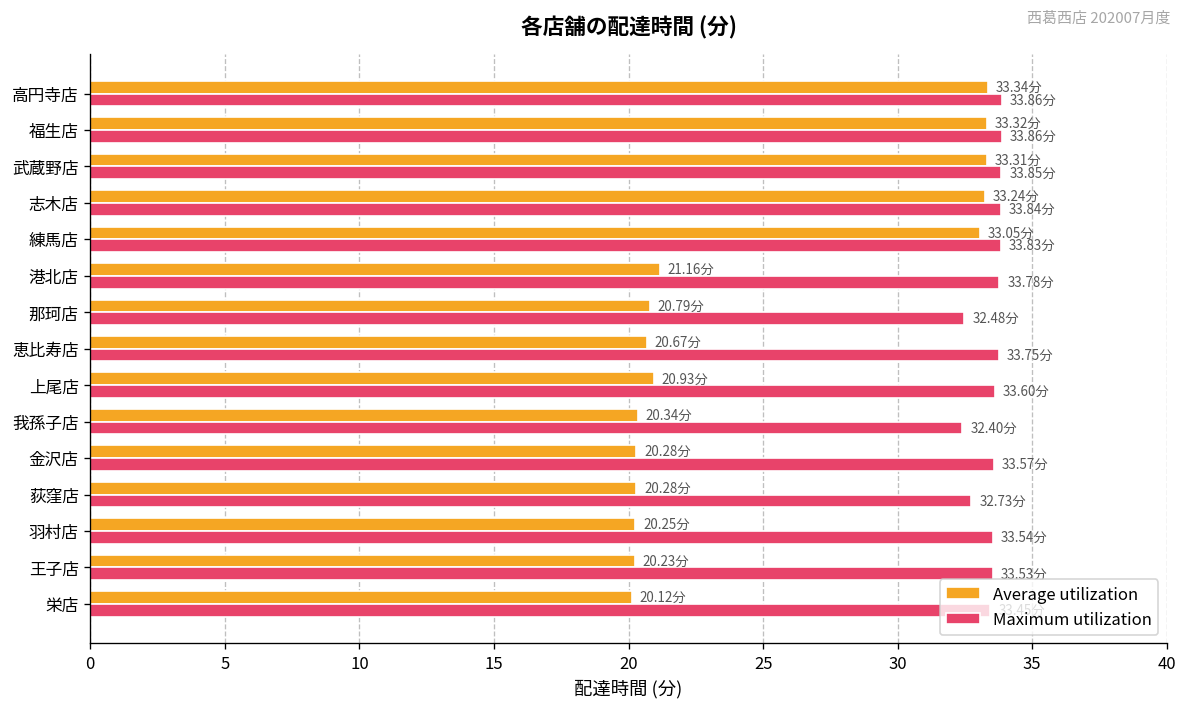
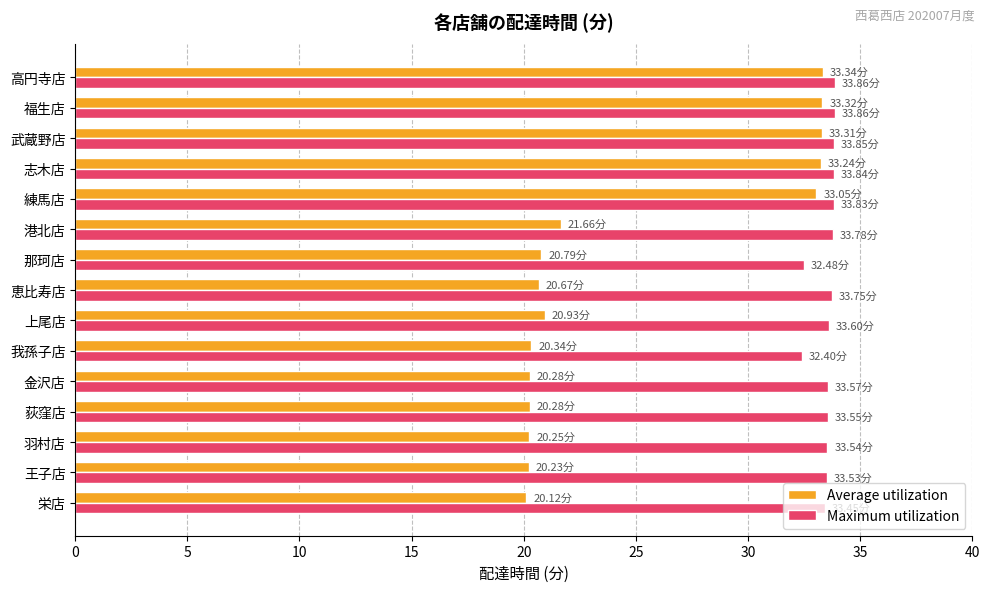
Average utilization, 港北店: 21.16分 -> 21.66分
Maximum utilization, 荻窪店: 32.73分 -> 33.55分
